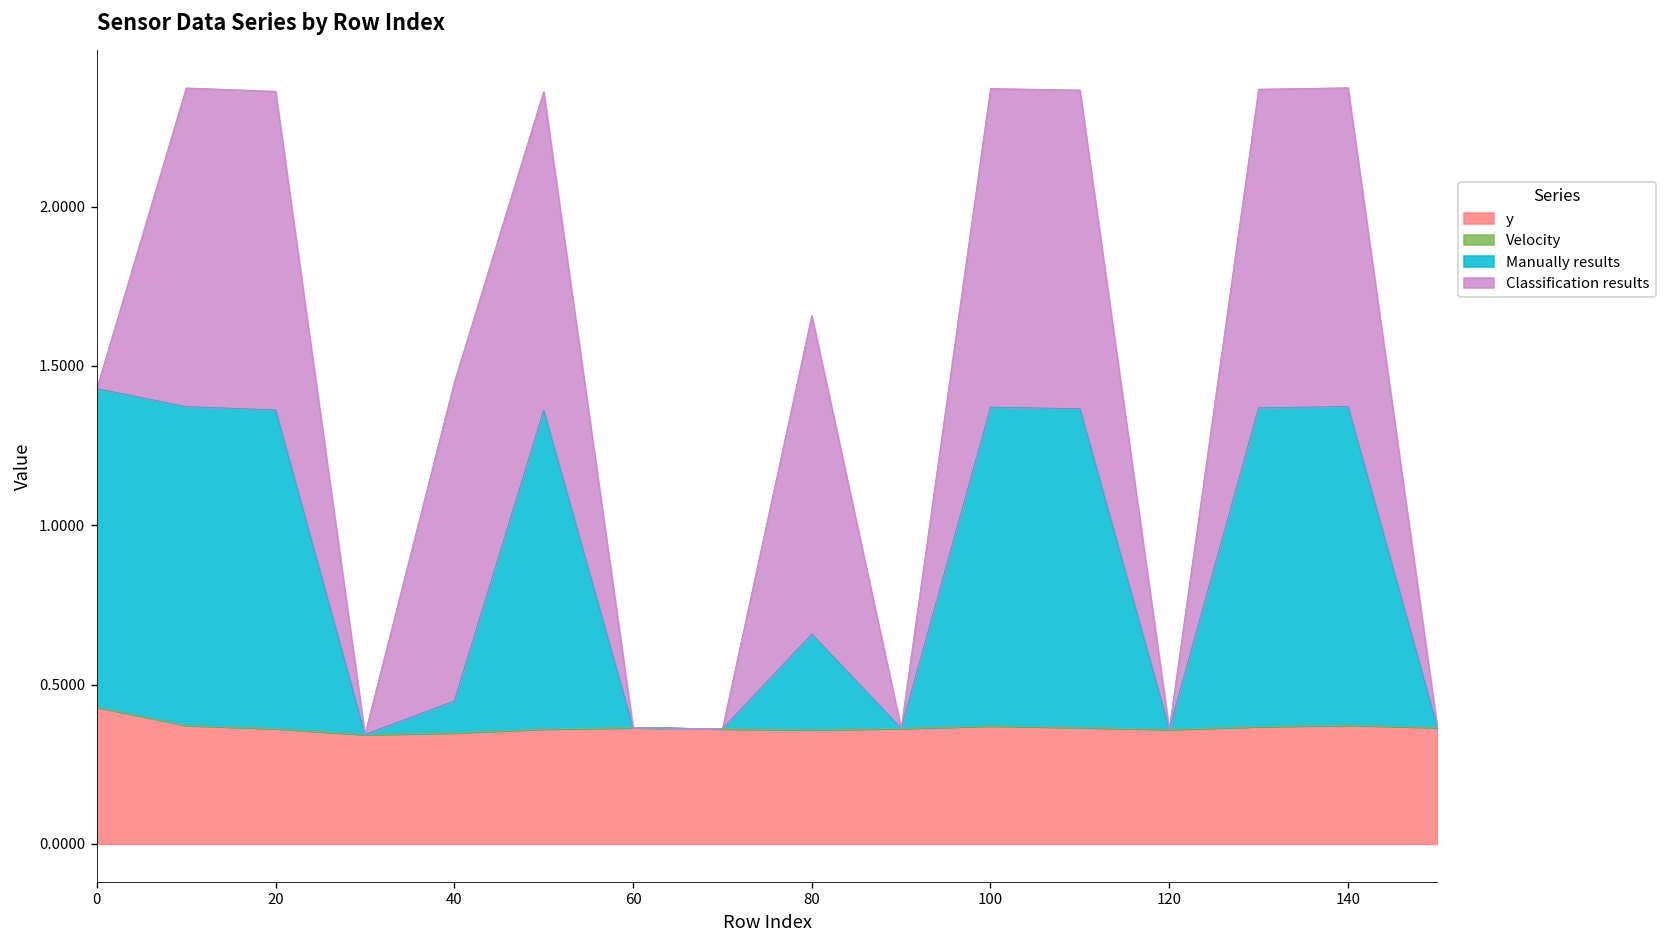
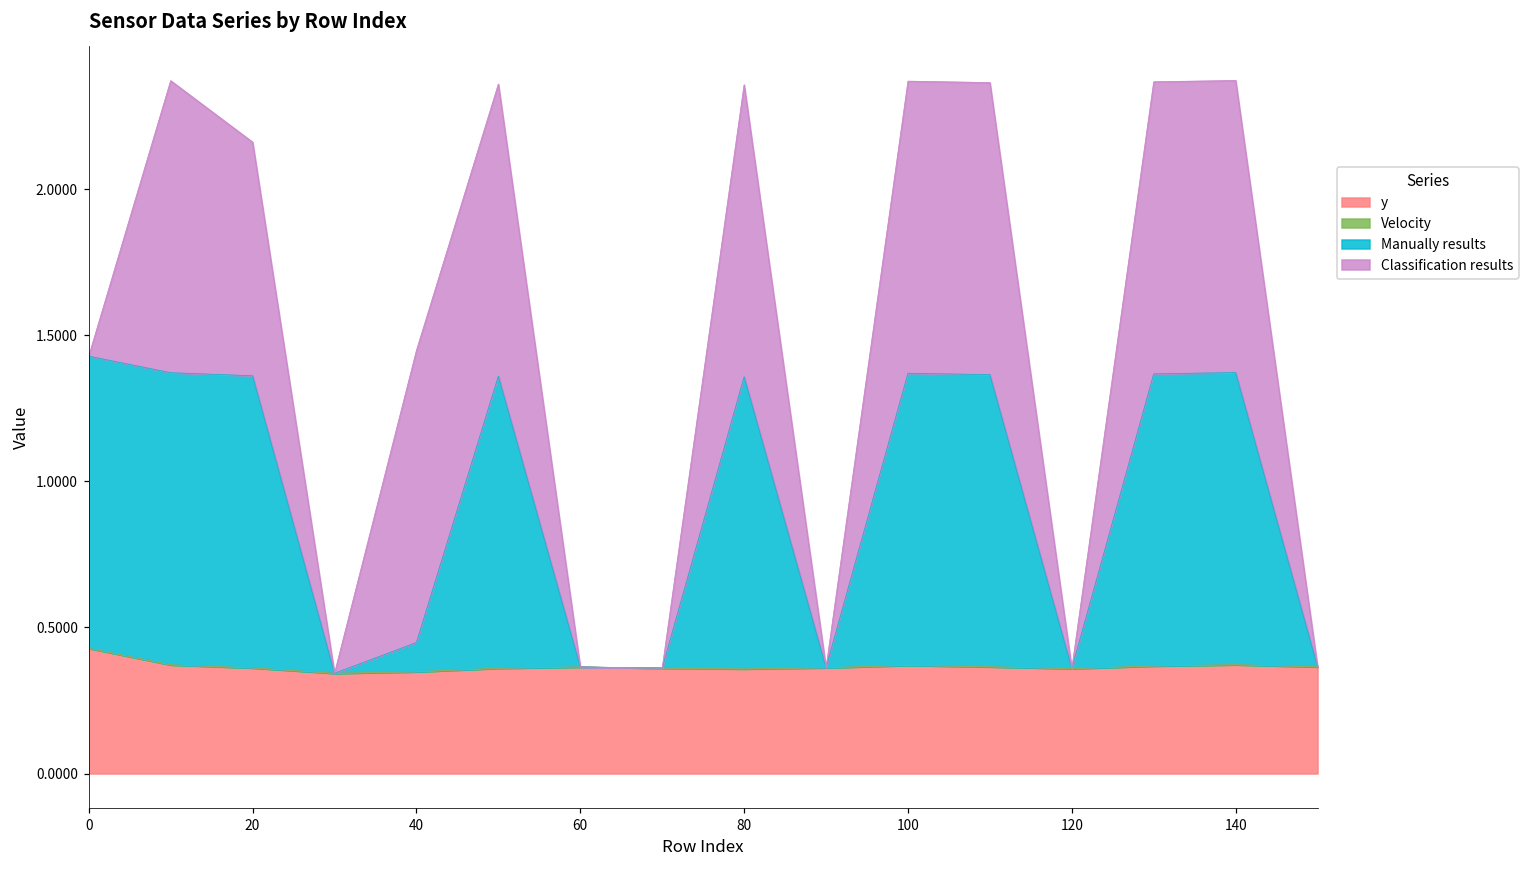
Classification results, 20: 1.0 -> 0.8
Manually results, 80: 0.3 -> 1.0
